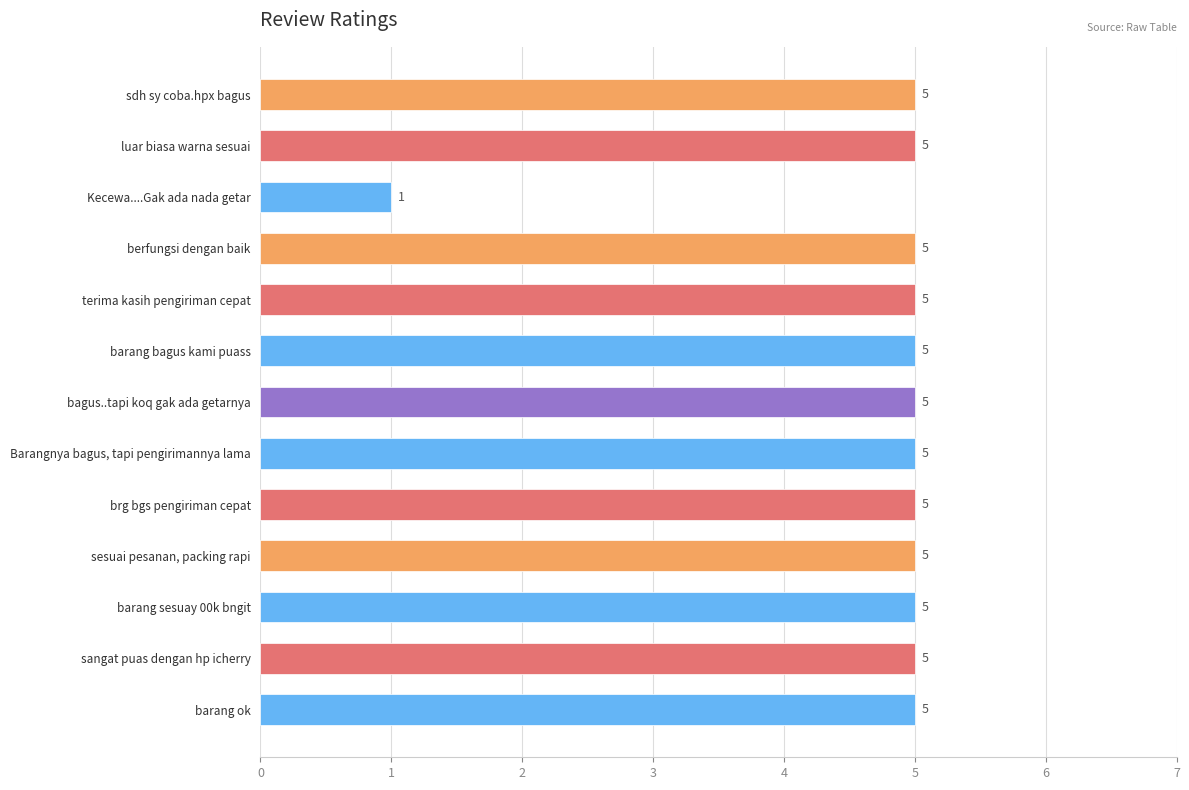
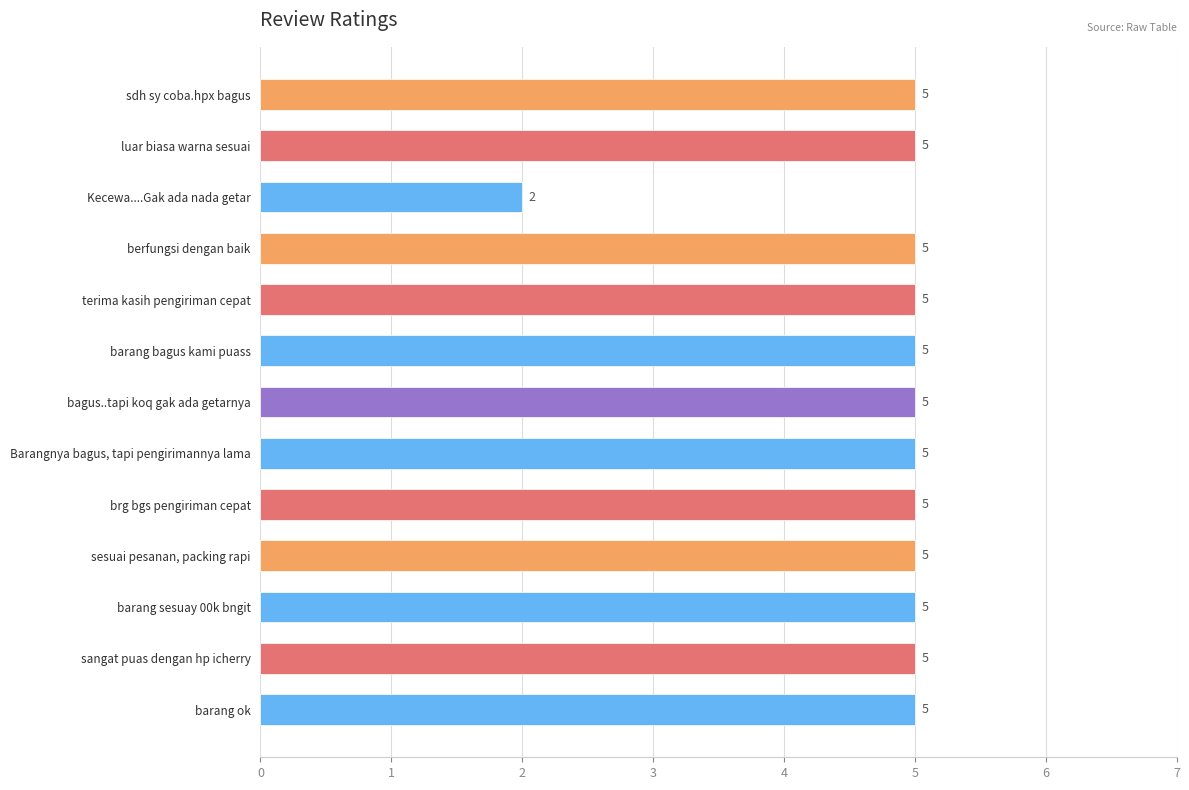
Kecewa....Gak ada nada getar: 1 -> 2
